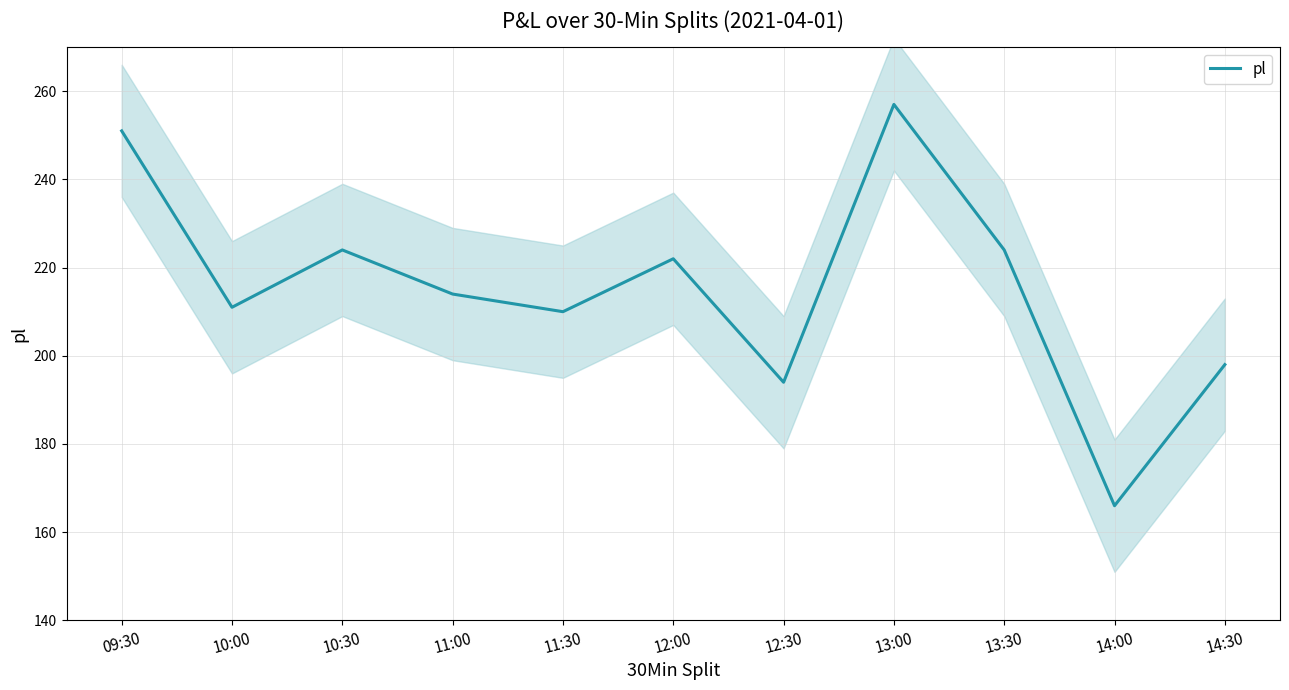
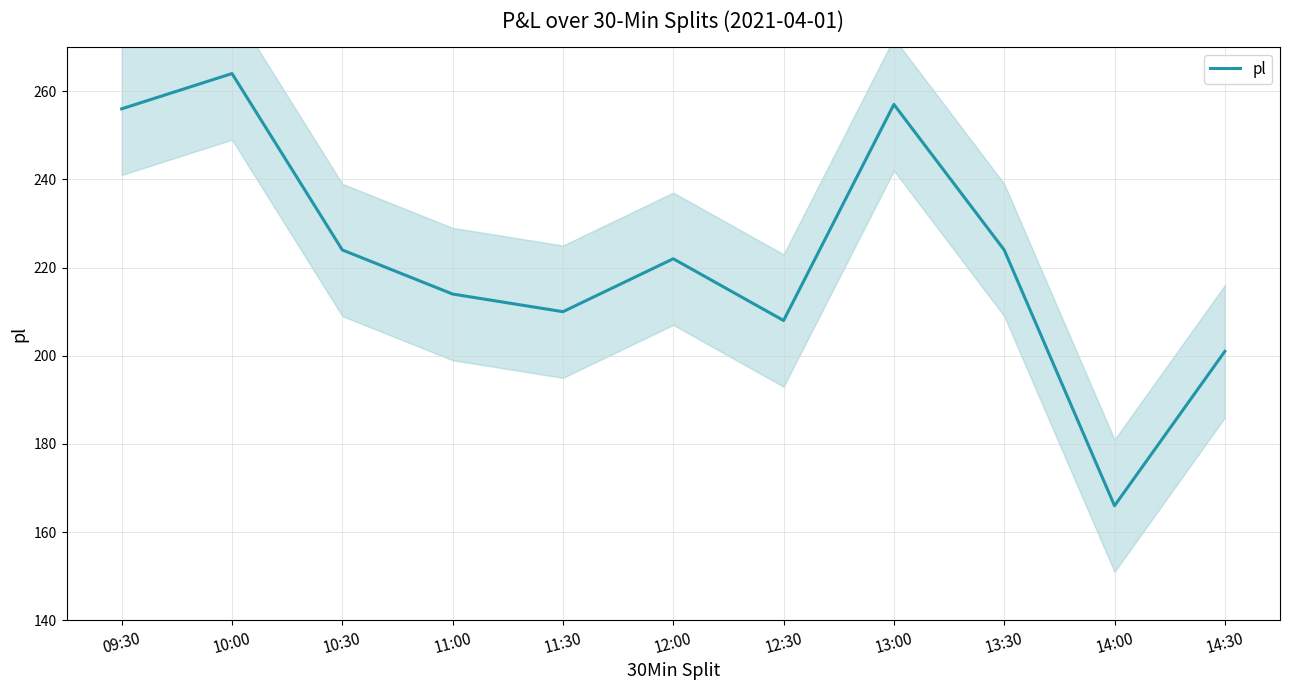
pl, 09:30: 251 -> 256
pl, 10:00: 211 -> 264
pl, 12:30: 194 -> 208
pl, 14:30: 198 -> 201
